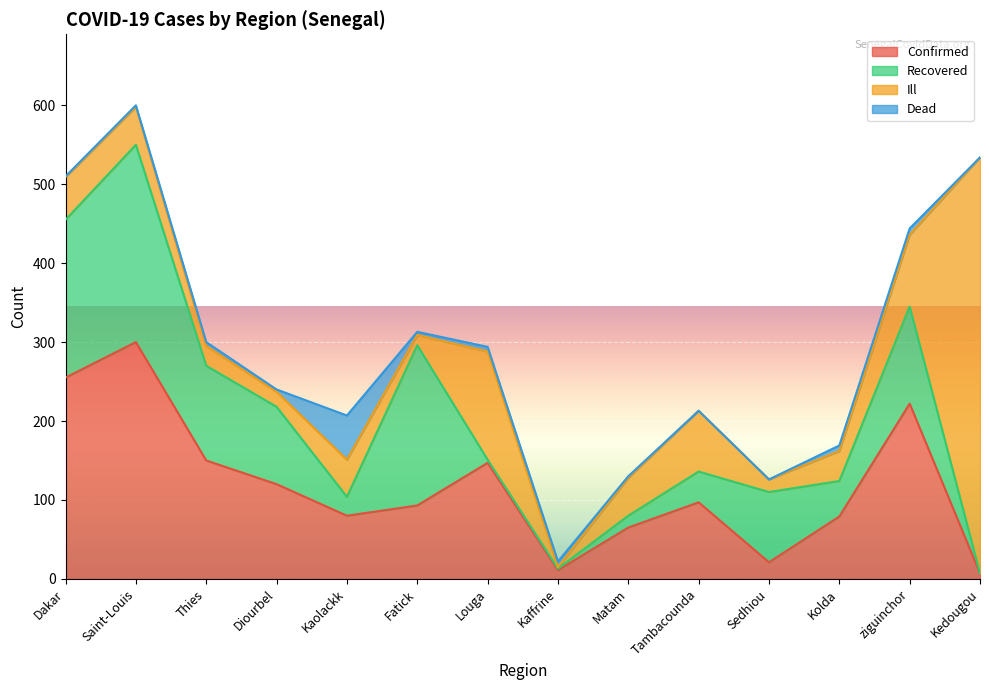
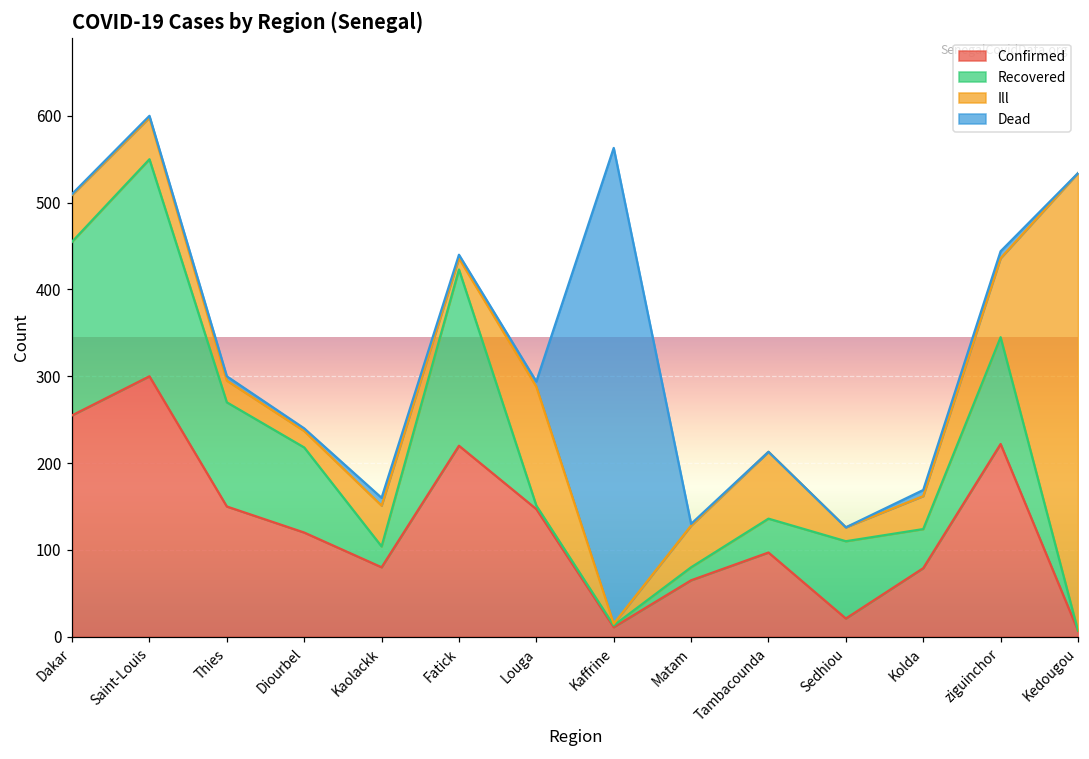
Dead, Kaolackk: 60 -> 10
Confirmed, Fatick: 90 -> 220
Dead, Kaffrine: 10 -> 550
